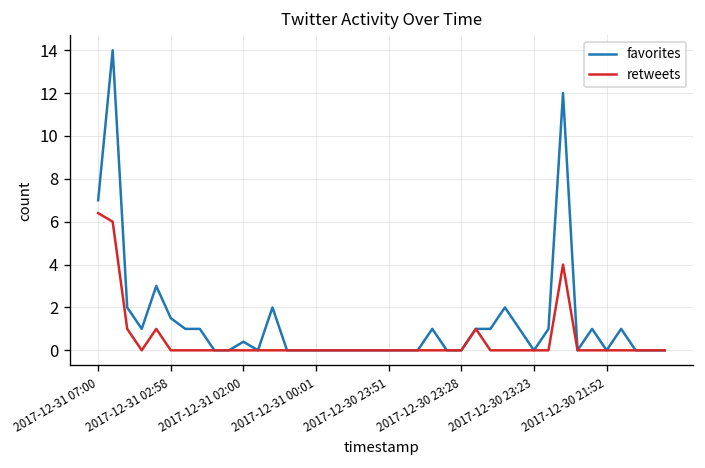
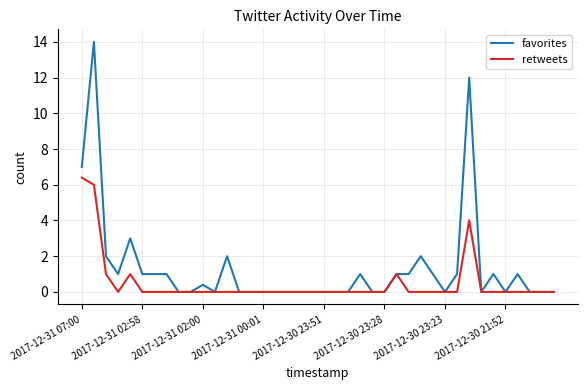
favorites, 2017-12-31 02:58: 1.5 -> 1.0
